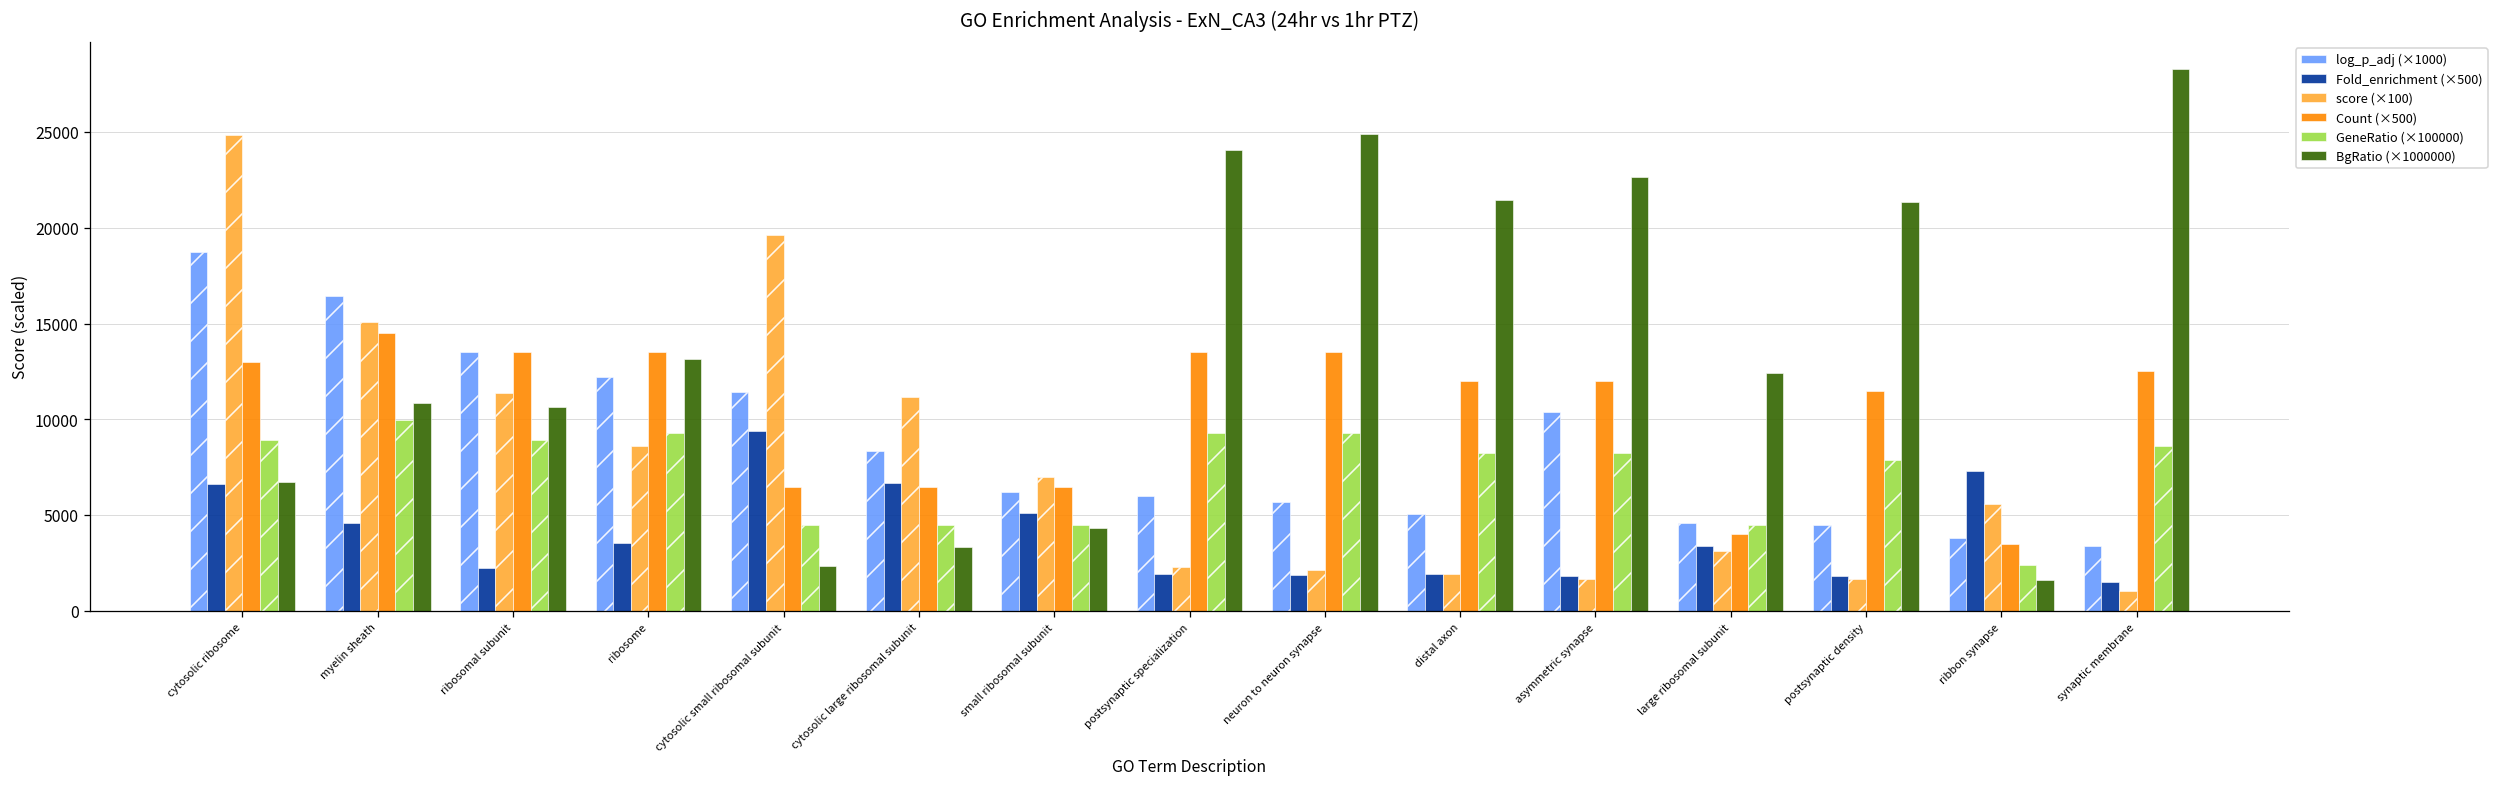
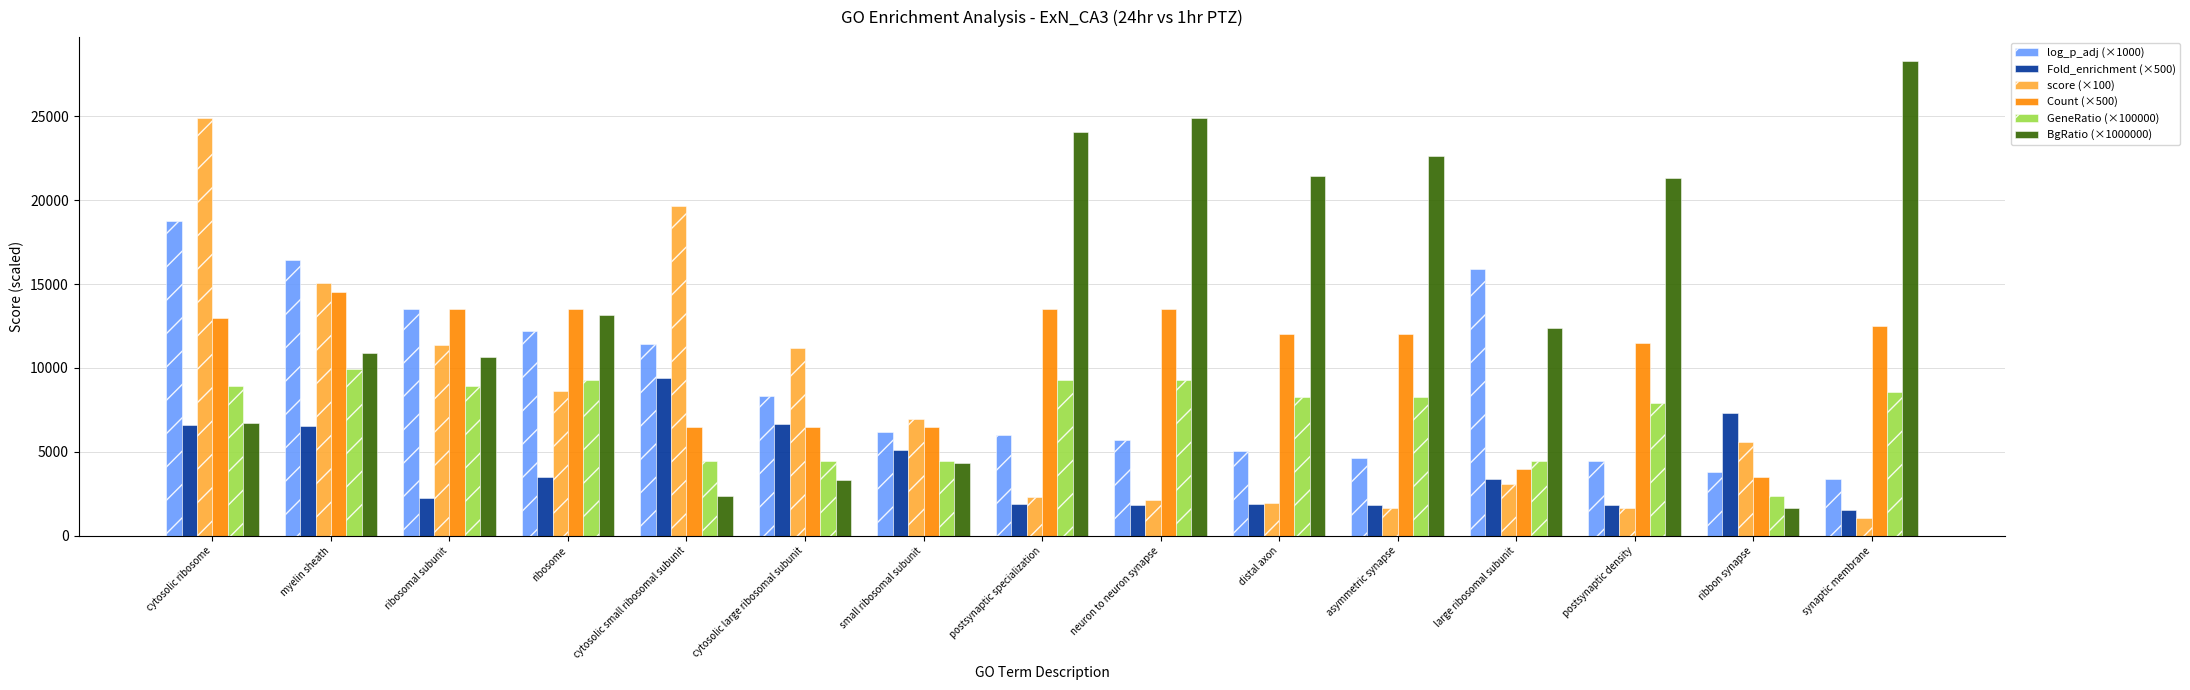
Fold_enrichment (×500), myelin sheath: 4600 -> 6500
log_p_adj (×1000), asymmetric synapse: 10400 -> 4600
log_p_adj (×1000), large ribosomal subunit: 4600 -> 15900
